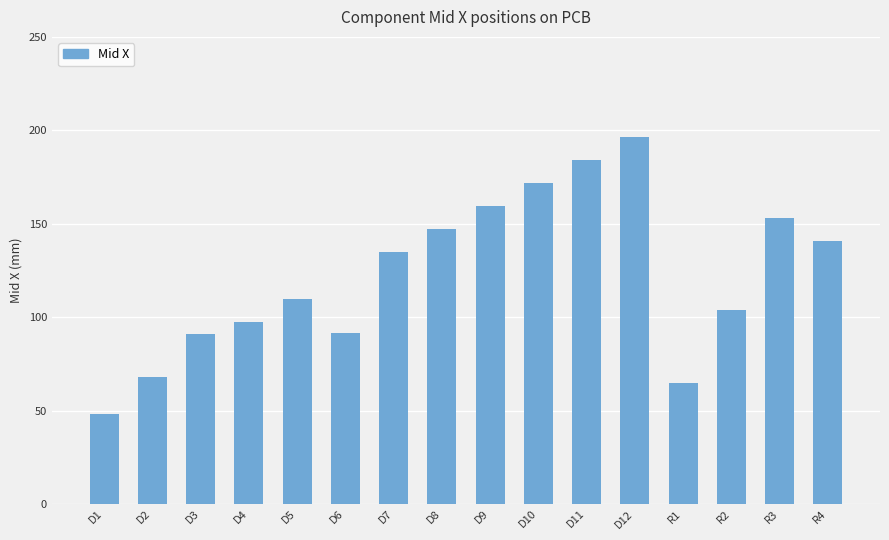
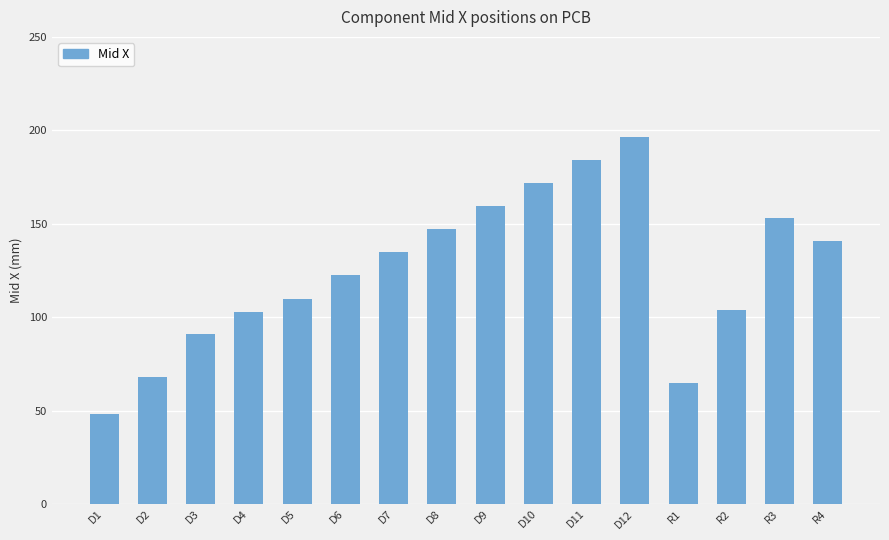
D4: 98 -> 103
D6: 91 -> 122
